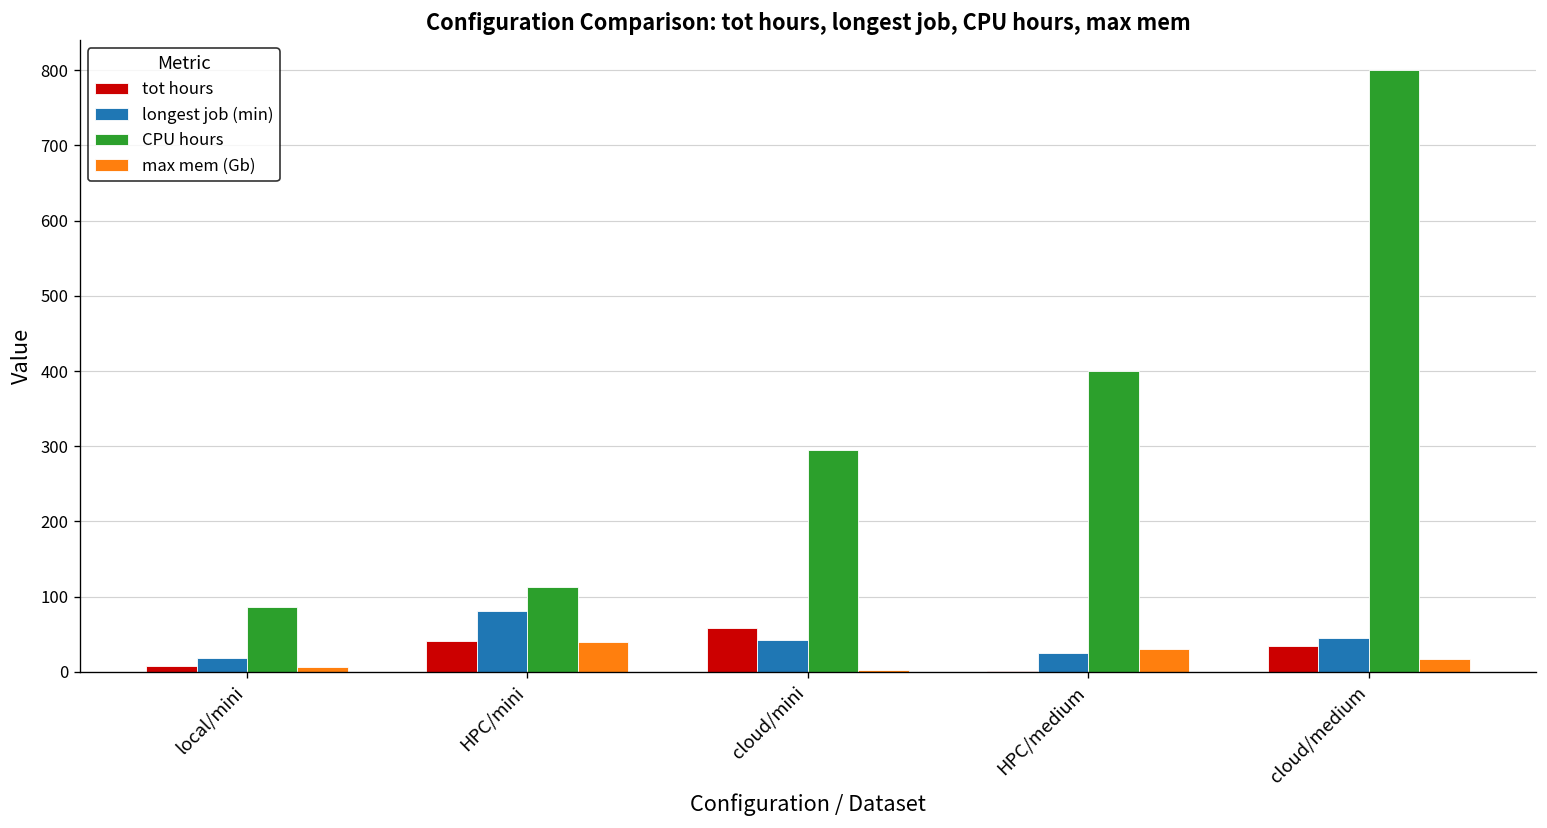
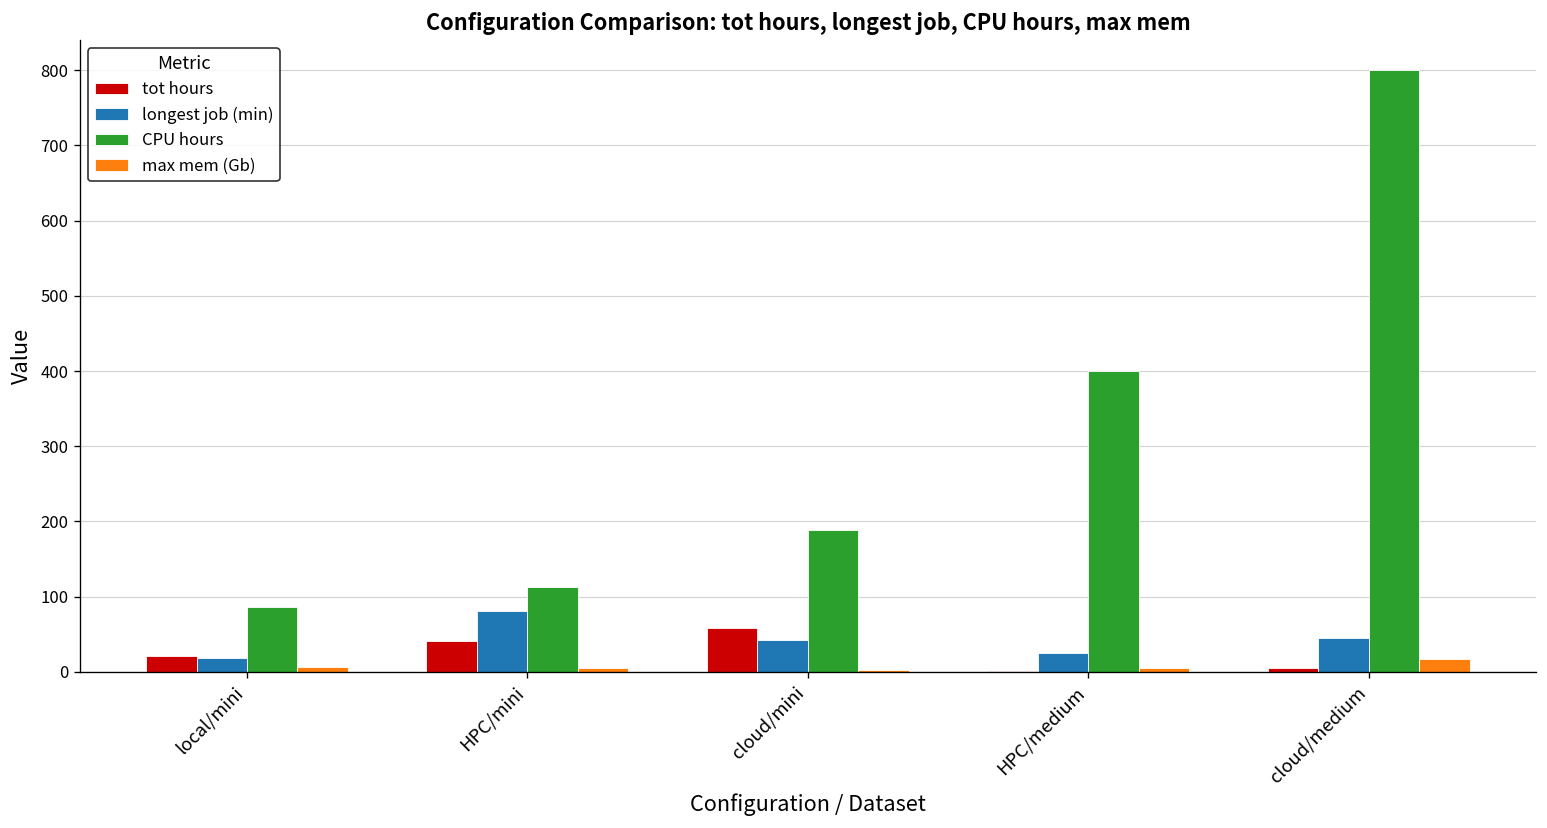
tot hours, local/mini: 10 -> 20
max mem (Gb), HPC/mini: 40 -> 10
CPU hours, cloud/mini: 300 -> 190
max mem (Gb), HPC/medium: 30 -> 10
tot hours, cloud/medium: 30 -> 0
